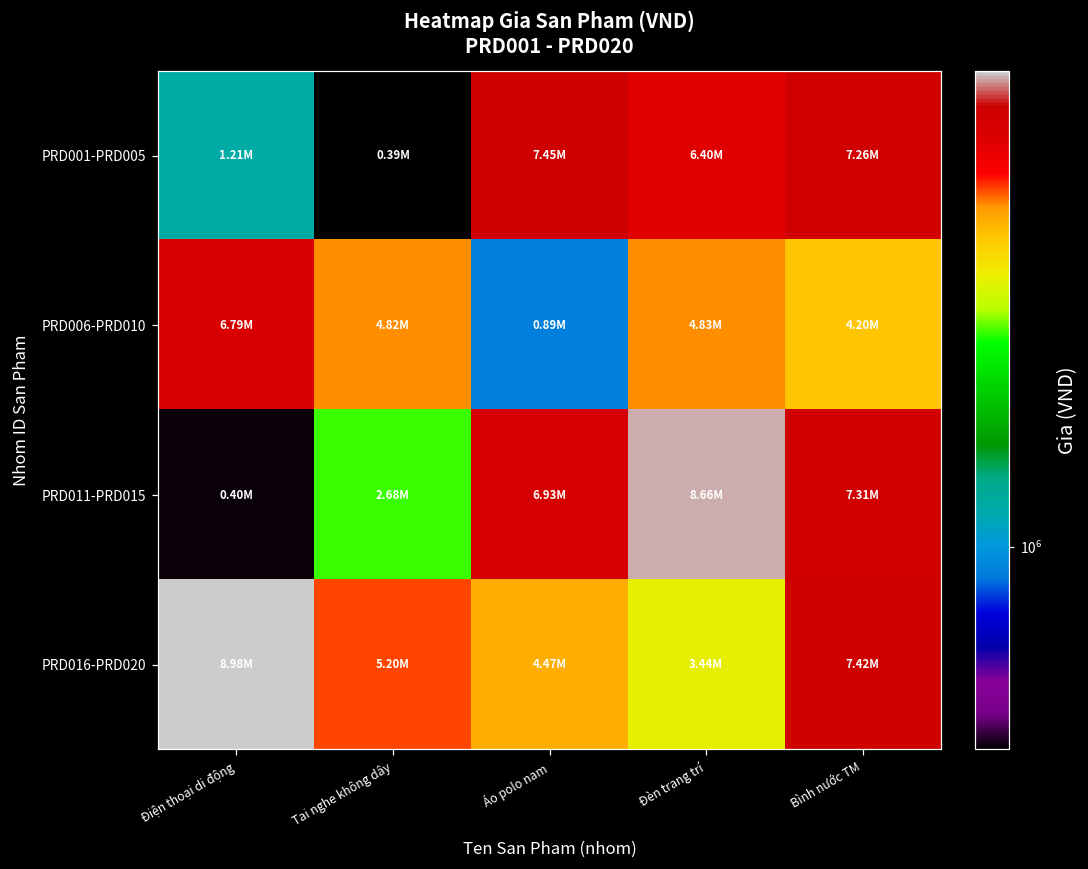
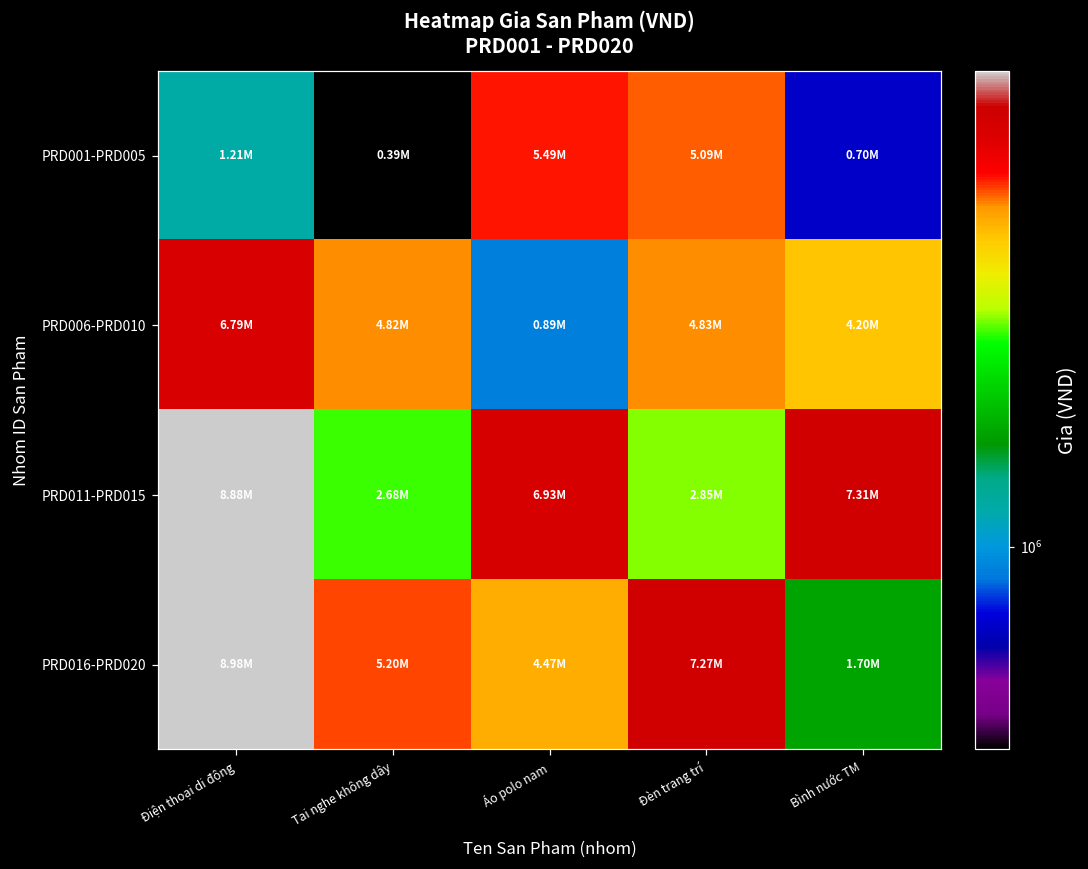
PRD001-PRD005, Áo polo nam: 7.45M -> 5.49M
PRD001-PRD005, Đèn trang trí: 6.40M -> 5.09M
PRD001-PRD005, Bình nước TM: 7.26M -> 0.70M
PRD011-PRD015, Điện thoại di động: 0.40M -> 8.88M
PRD011-PRD015, Đèn trang trí: 8.66M -> 2.85M
PRD016-PRD020, Đèn trang trí: 3.44M -> 7.27M
PRD016-PRD020, Bình nước TM: 7.42M -> 1.70M
